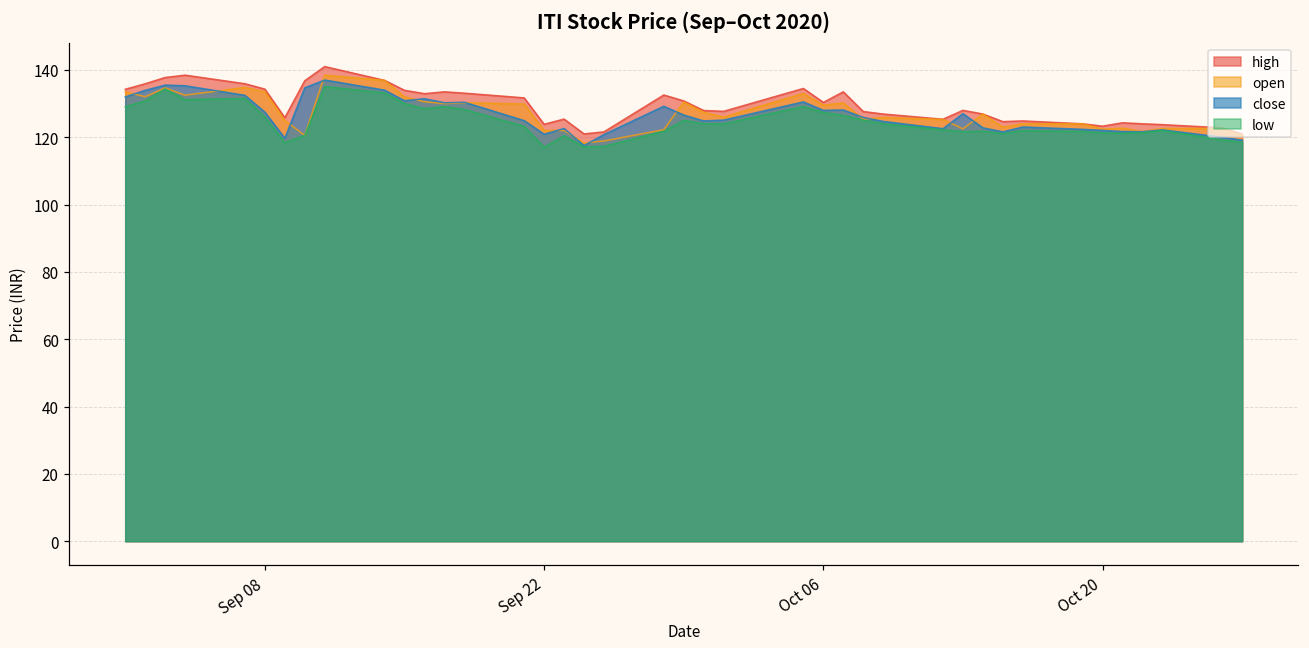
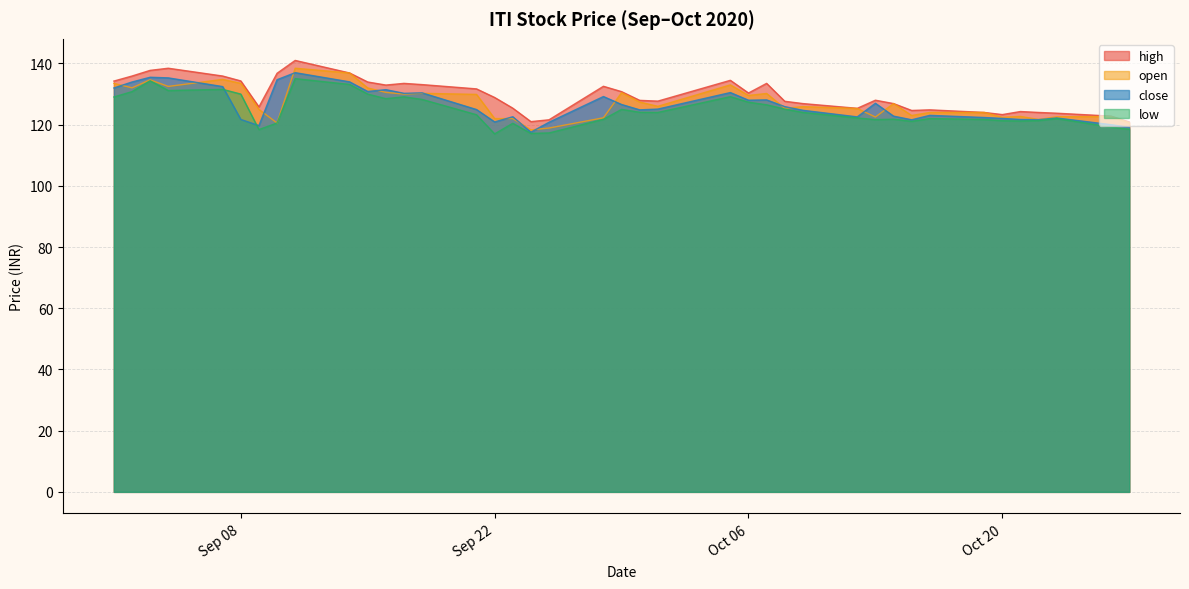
close, Sep 08: 127 -> 122
low, Sep 08: 126 -> 130
high, Sep 22: 124 -> 129
